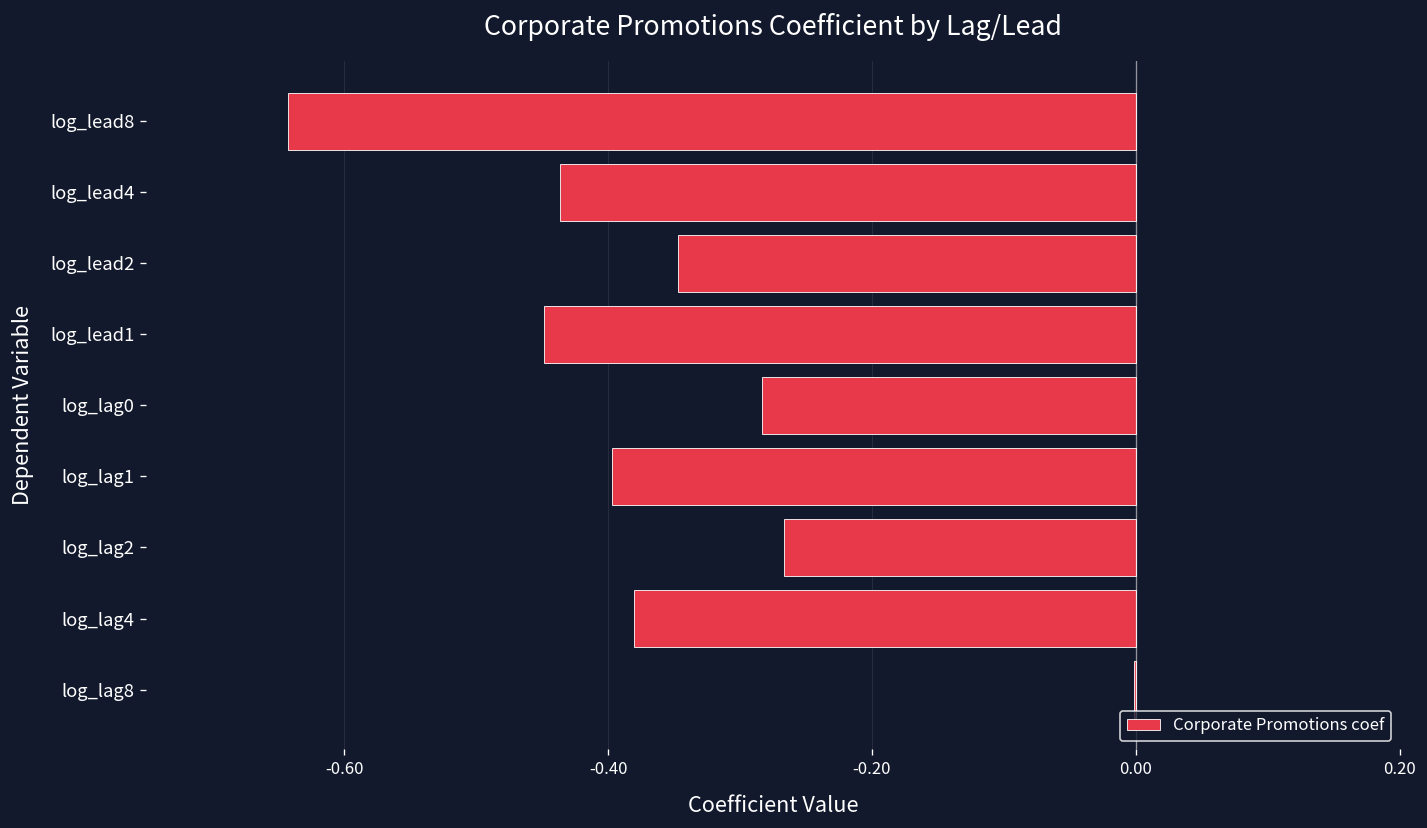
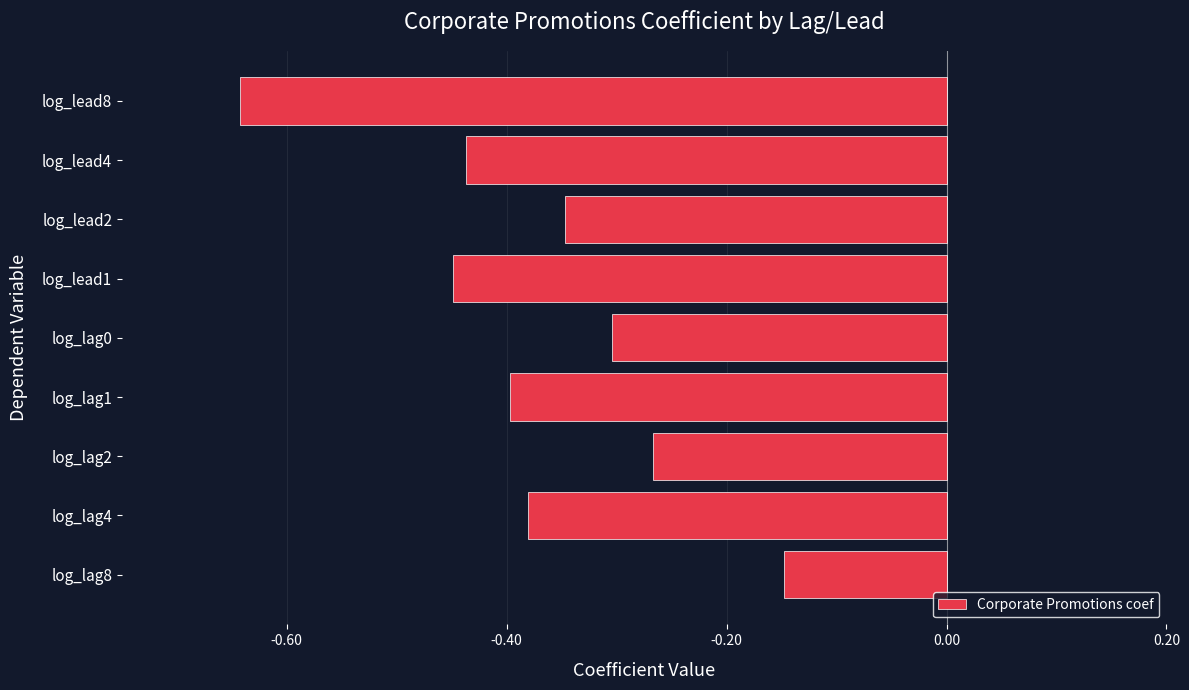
log_lag0: -0.284 -> -0.304
log_lag8: -0.002 -> -0.147
